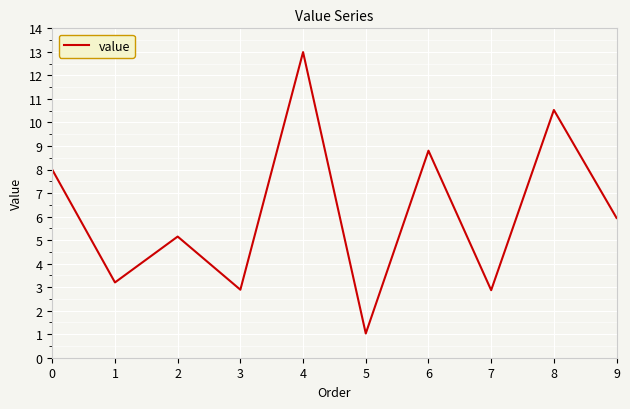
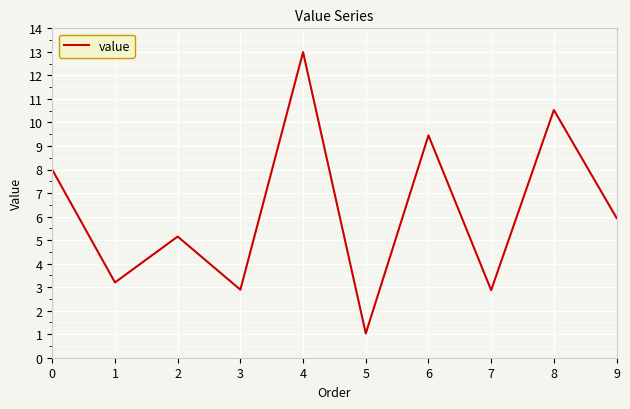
6: 8.8 -> 9.5
